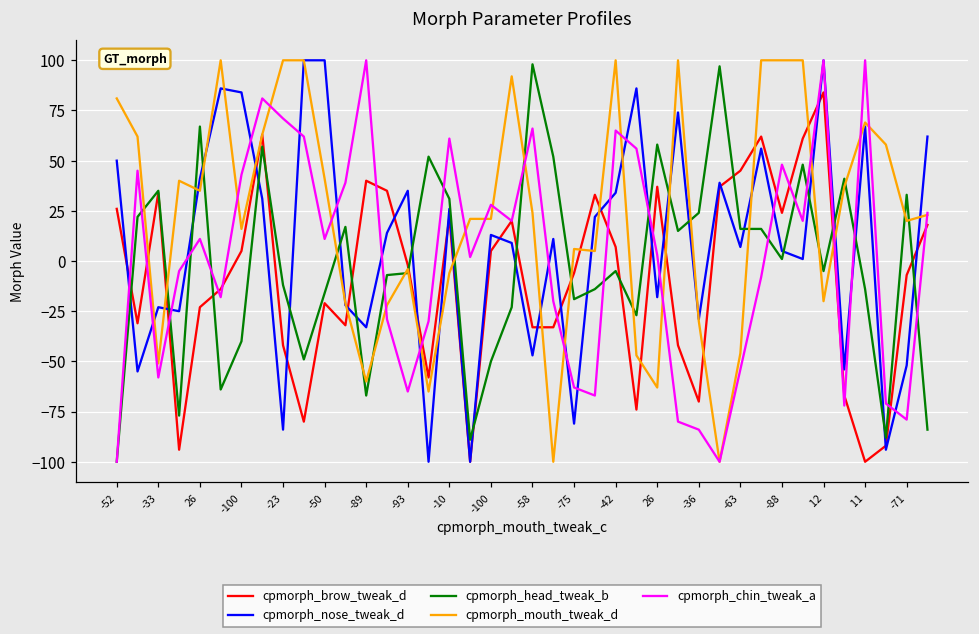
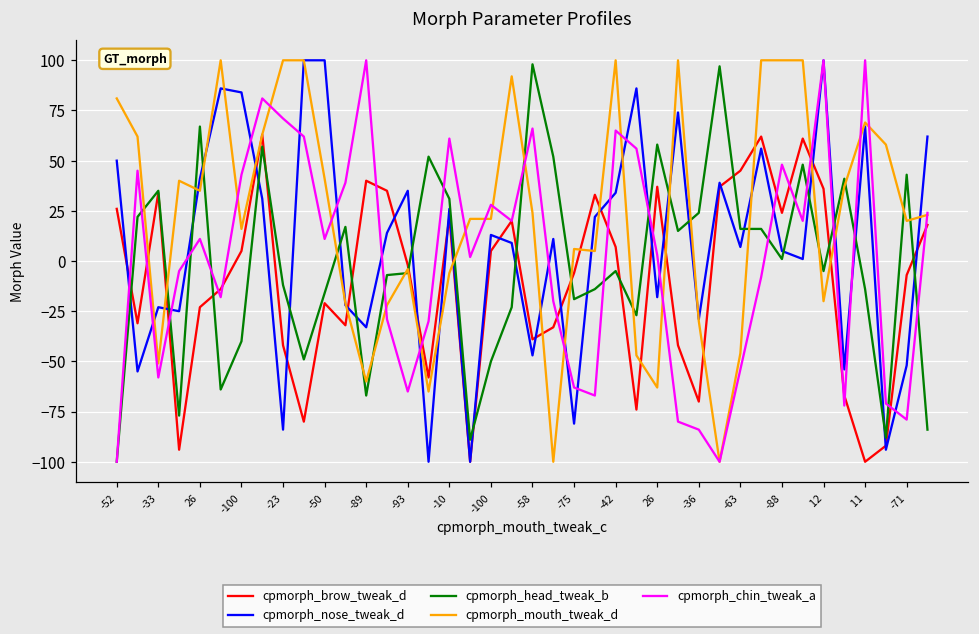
cpmorph_brow_tweak_d, -58: -33 -> -39
cpmorph_brow_tweak_d, 12: 84 -> 36
cpmorph_head_tweak_b, -71: 33 -> 43
